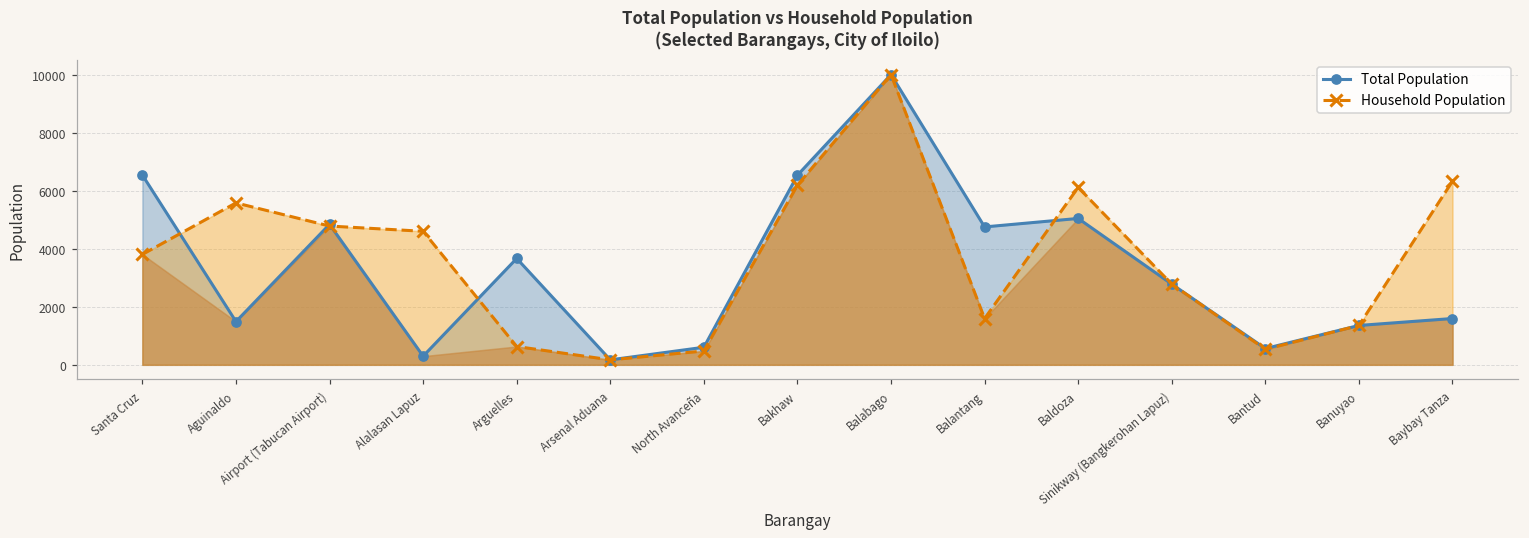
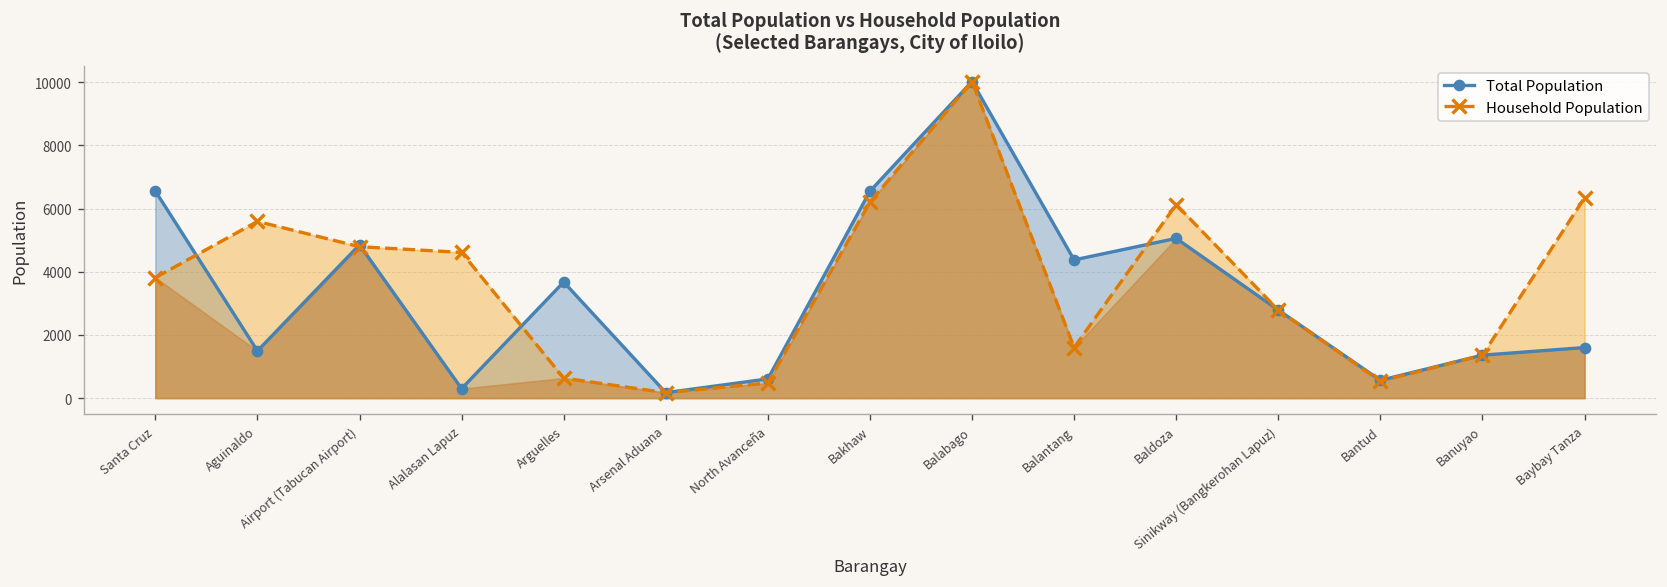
Total Population, Balantang: 4800 -> 4400
